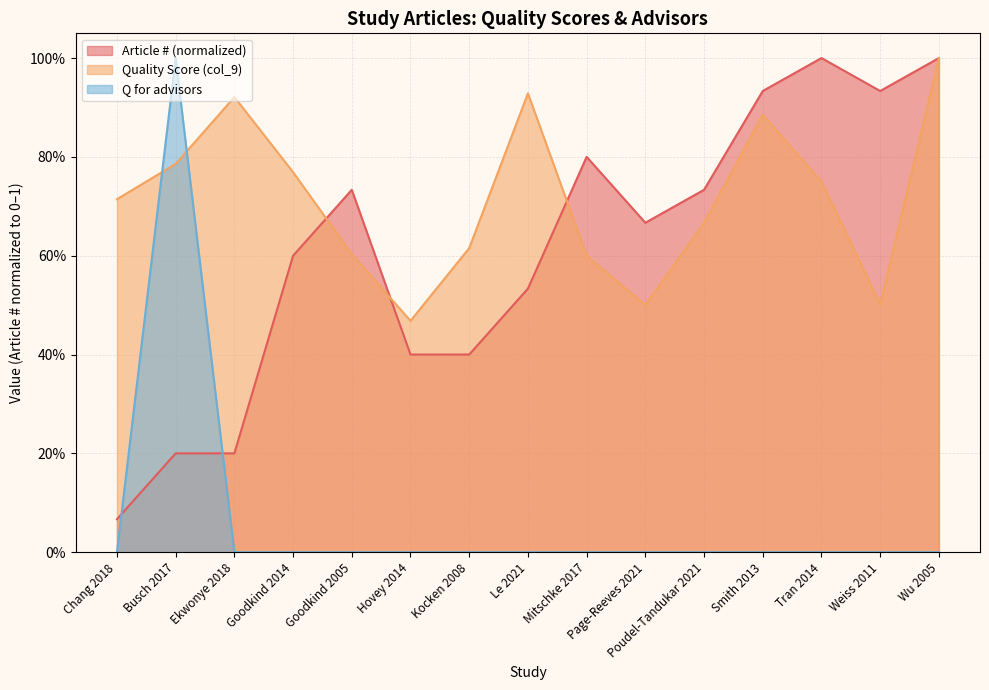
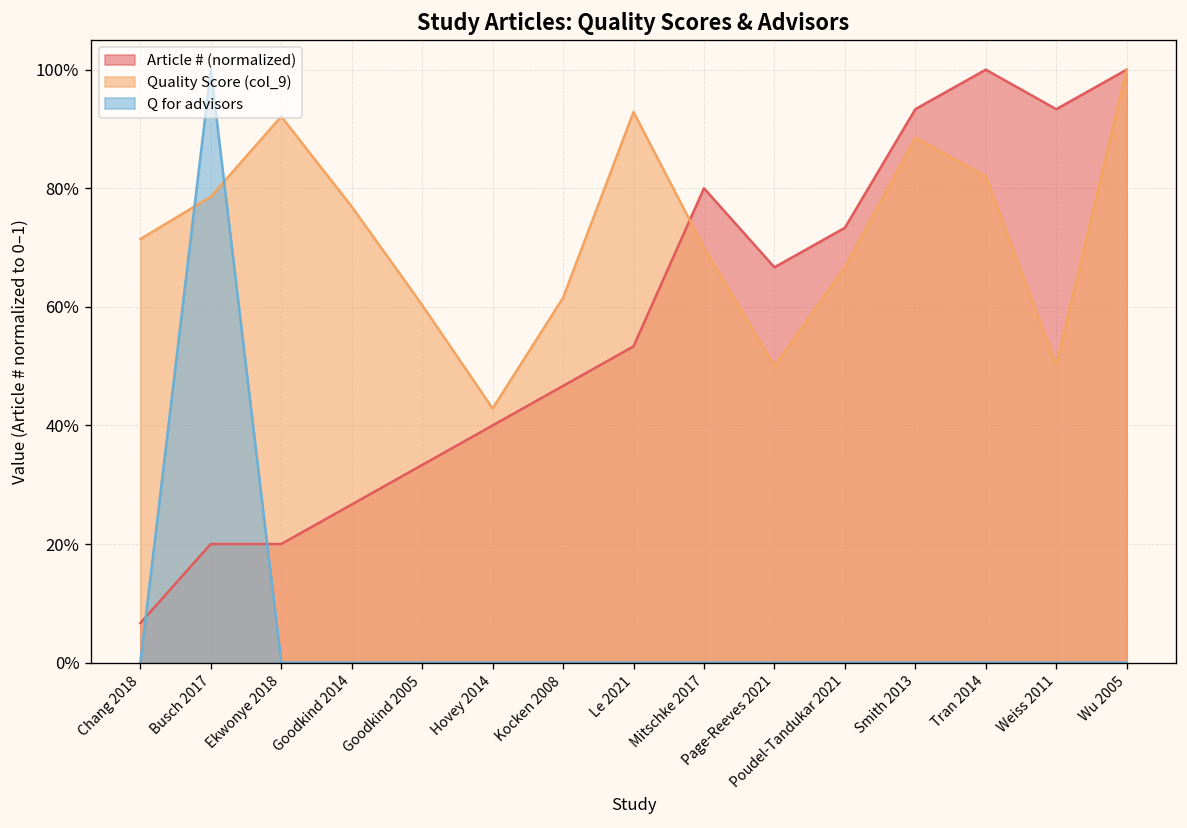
Article # (normalized), Goodkind 2014: 60% -> 27%
Article # (normalized), Goodkind 2005: 73% -> 33%
Quality Score (col_9), Hovey 2014: 47% -> 43%
Article # (normalized), Kocken 2008: 40% -> 47%
Quality Score (col_9), Mitschke 2017: 60% -> 70%
Quality Score (col_9), Tran 2014: 75% -> 82%
